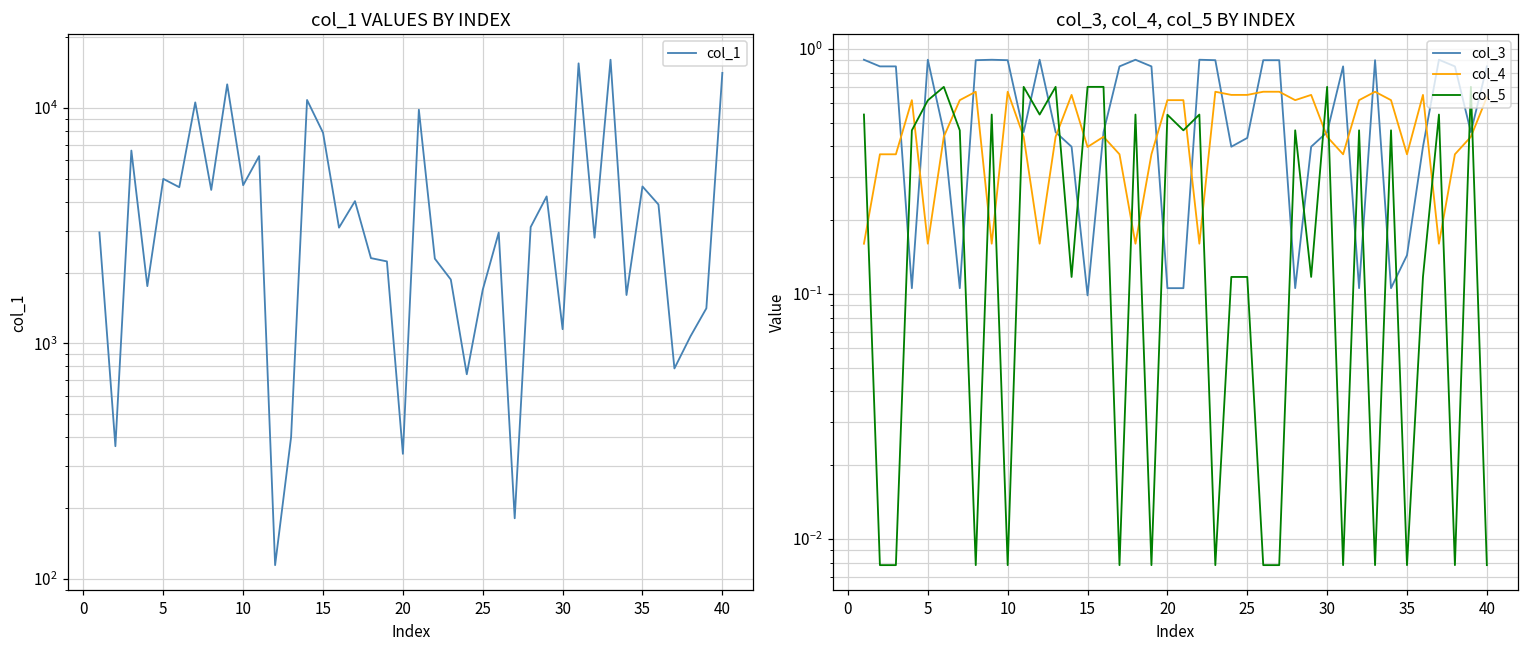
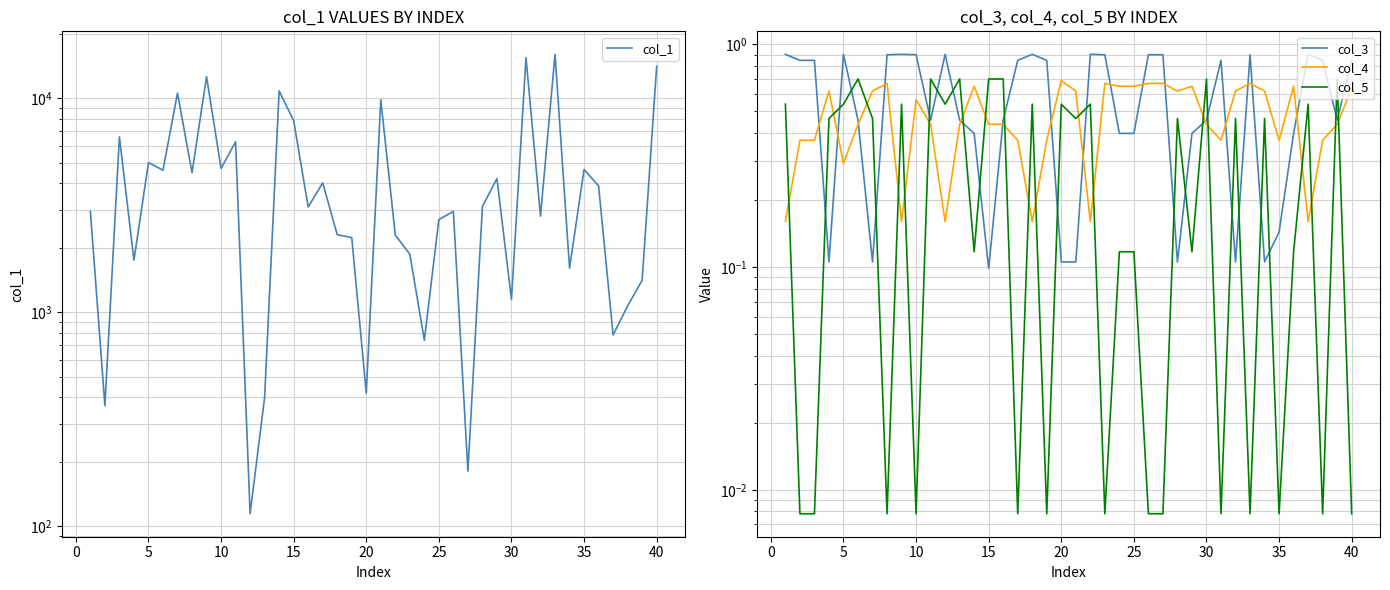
col_1 VALUES BY INDEX, 20: 340 -> 420
col_1 VALUES BY INDEX, 25: 1700 -> 2700
col_3, col_4, col_5 BY INDEX, col_4, 5: 0.16 -> 0.29
col_3, col_4, col_5 BY INDEX, col_5, 5: 0.62 -> 0.54
col_3, col_4, col_5 BY INDEX, col_4, 10: 0.67 -> 0.56
col_3, col_4, col_5 BY INDEX, col_4, 15: 0.40 -> 0.44
col_3, col_4, col_5 BY INDEX, col_4, 20: 0.62 -> 0.69
col_3, col_4, col_5 BY INDEX, col_3, 25: 0.43 -> 0.40
